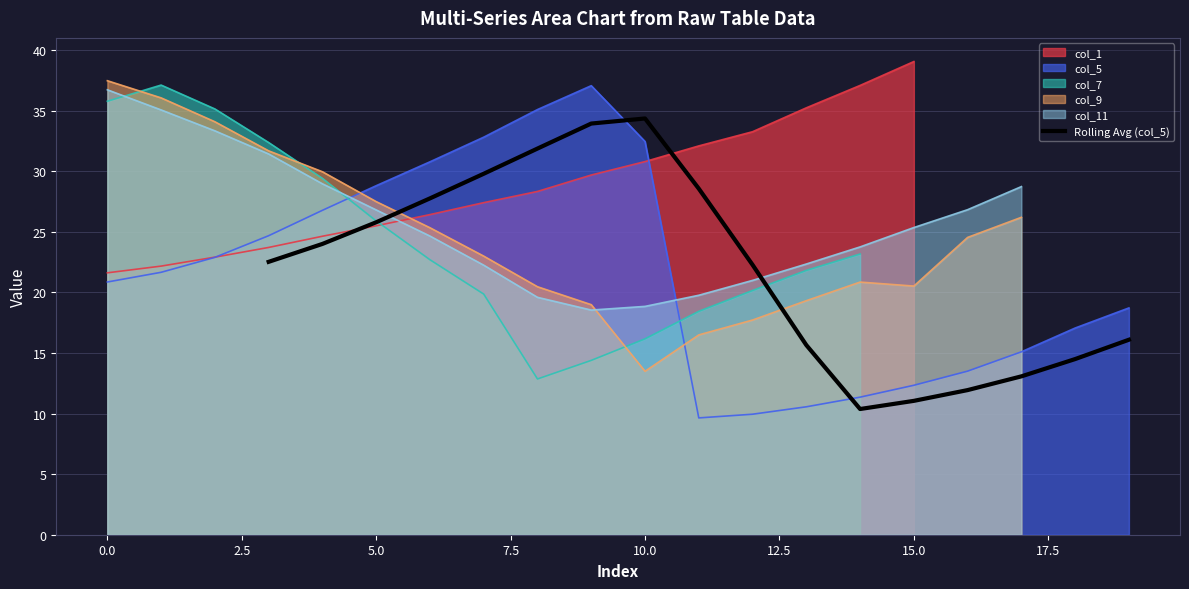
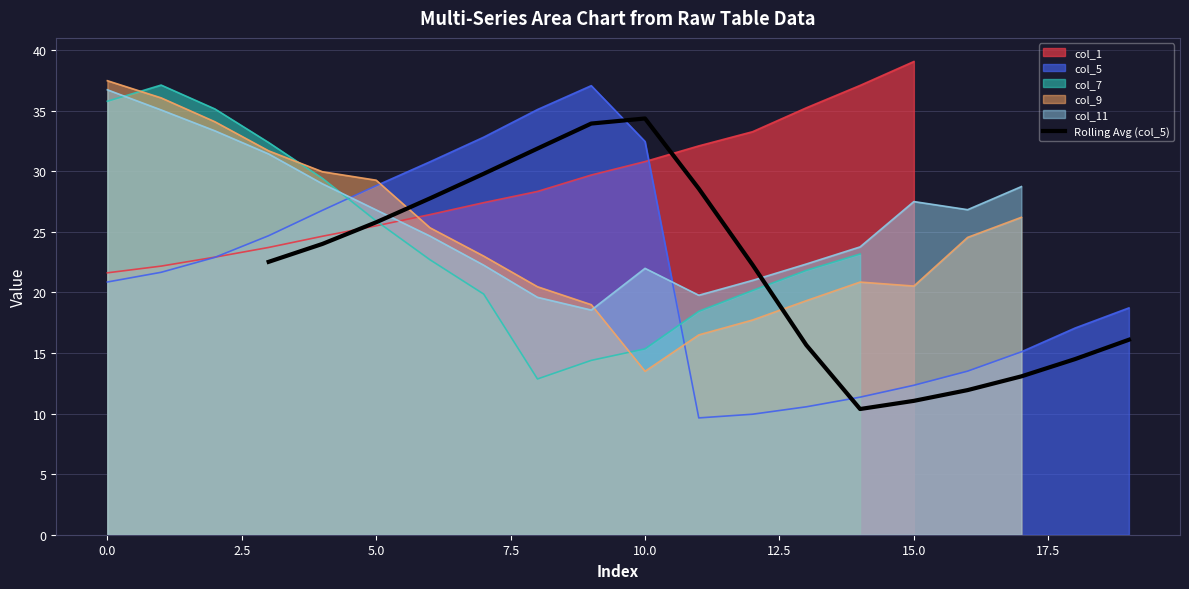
col_9, 5.0: 27.5 -> 29.3
col_7, 10.0: 16.2 -> 15.3
col_11, 10.0: 18.8 -> 22.0
col_11, 15.0: 25.4 -> 27.5
